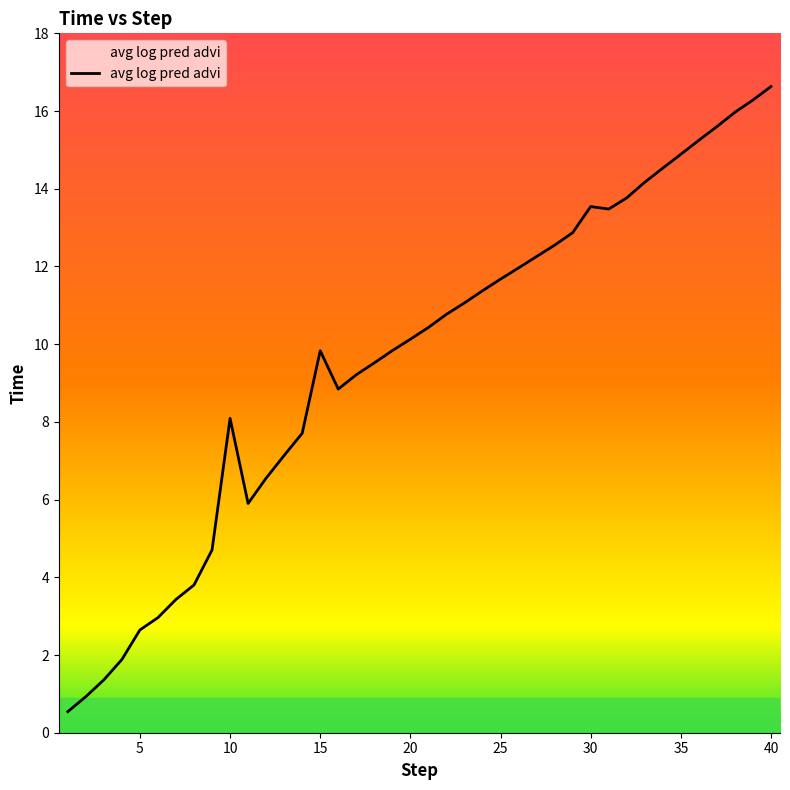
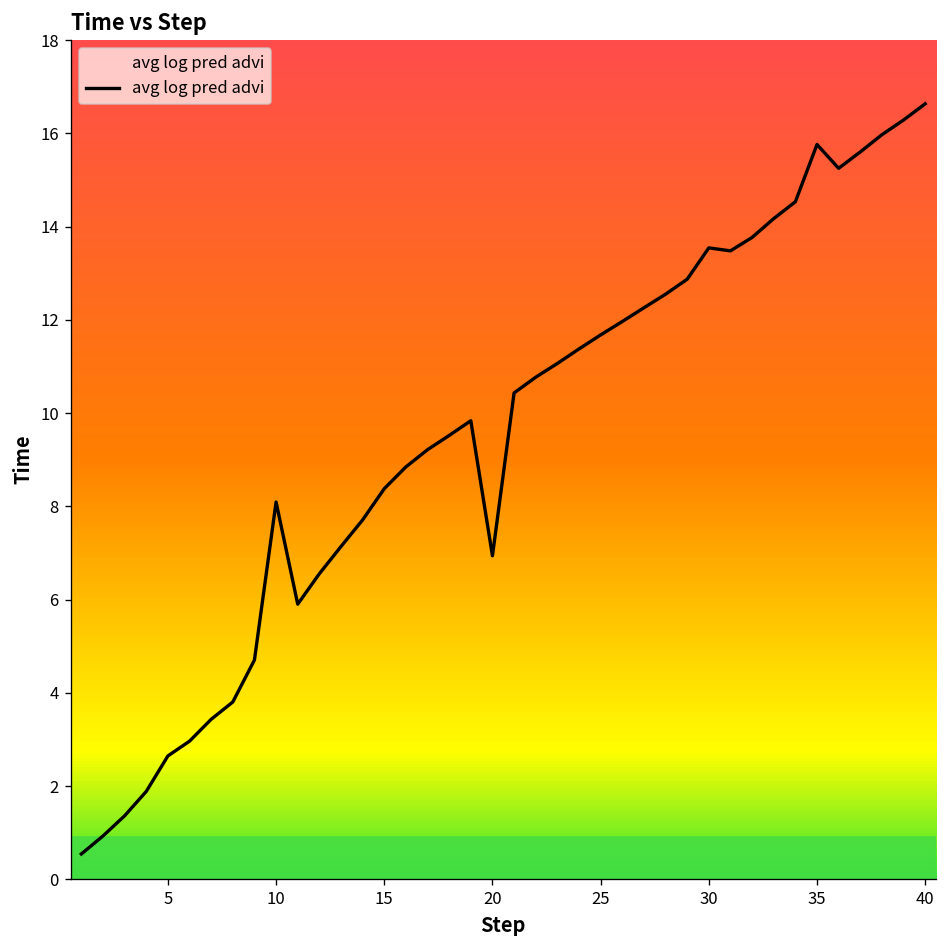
15: 9.8 -> 8.4
20: 10.1 -> 6.9
35: 14.9 -> 15.8
